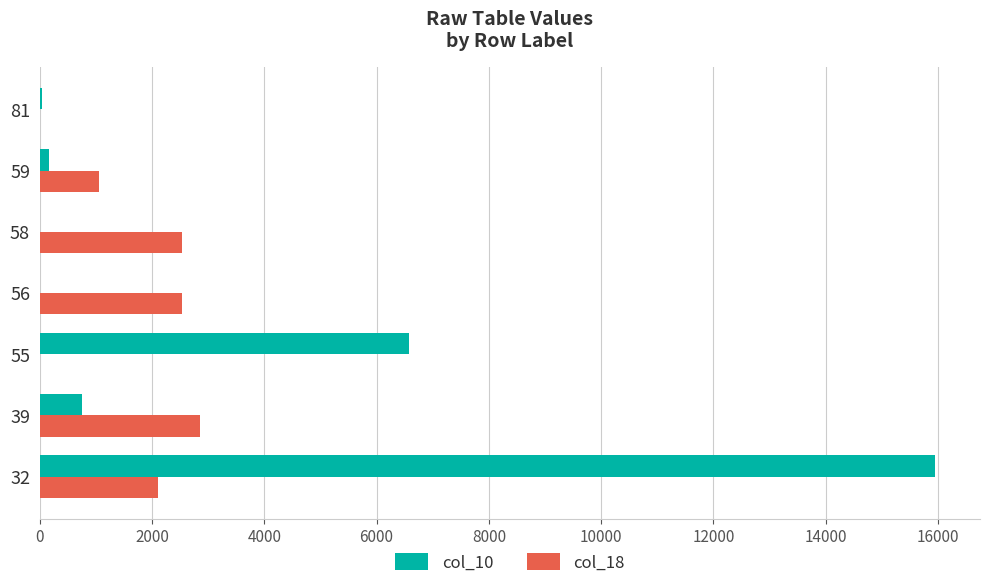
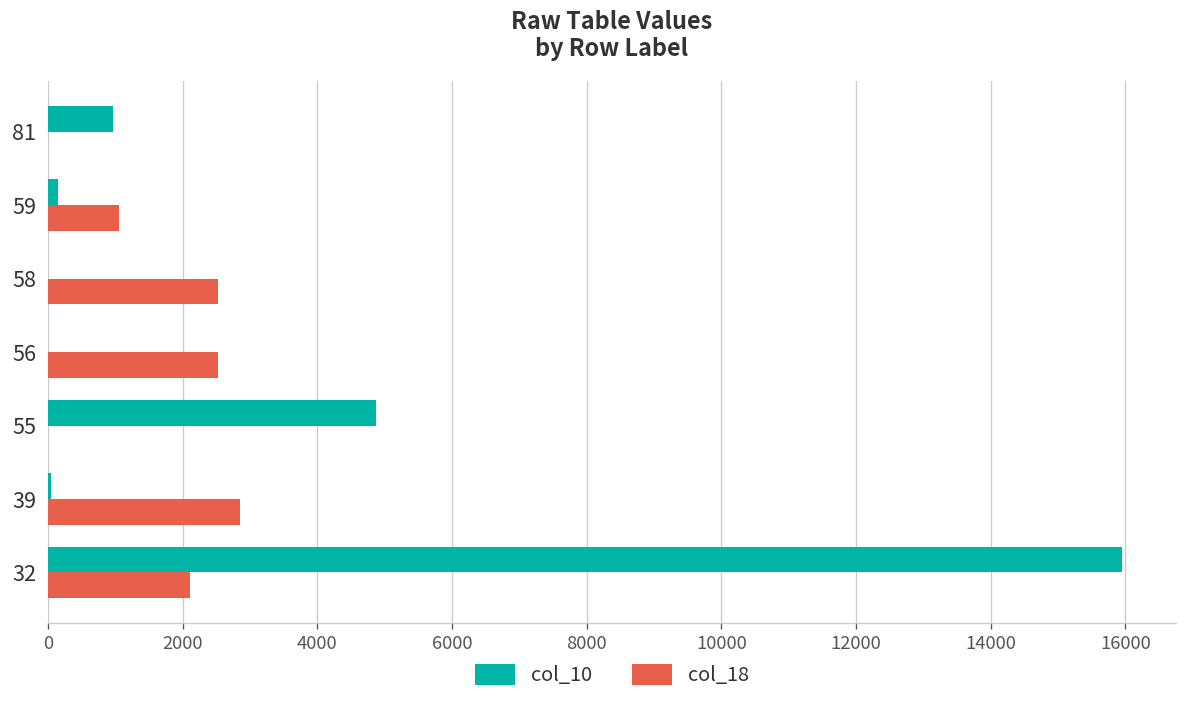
col_10, 81: 0 -> 1000
col_10, 55: 6600 -> 4900
col_10, 39: 700 -> 0
